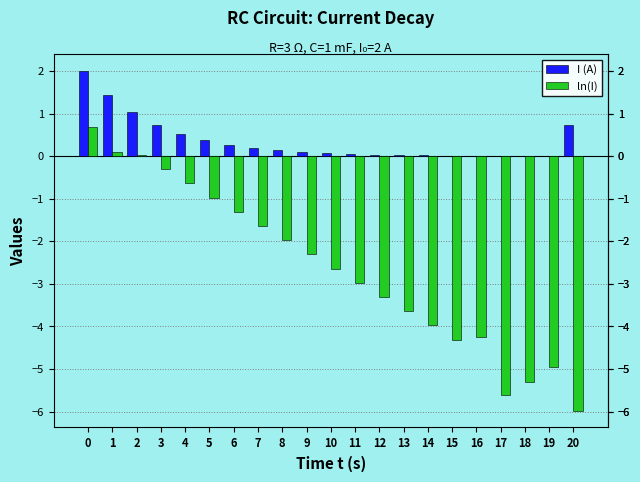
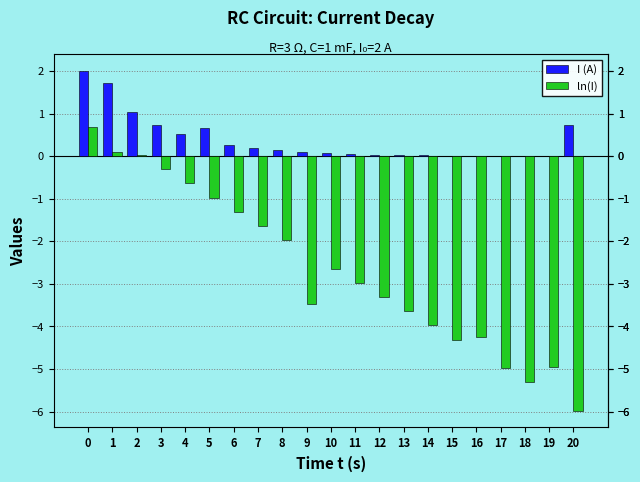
I (A), 1: 1.4 -> 1.7
I (A), 5: 0.4 -> 0.7
ln(I), 9: -2.3 -> -3.5
ln(I), 17: -5.6 -> -5.0
